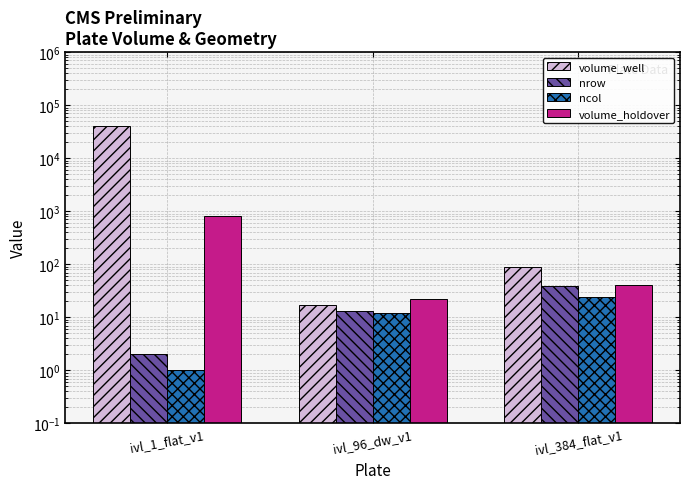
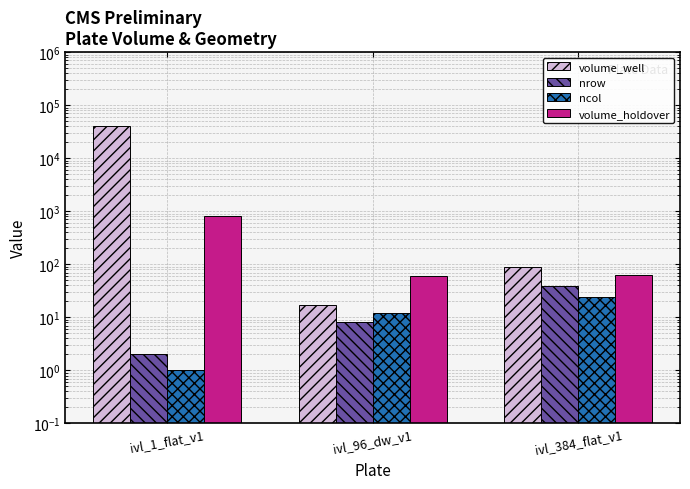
nrow, ivl_96_dw_v1: 13 -> 8
volume_holdover, ivl_96_dw_v1: 22 -> 60
volume_holdover, ivl_384_flat_v1: 40 -> 60
